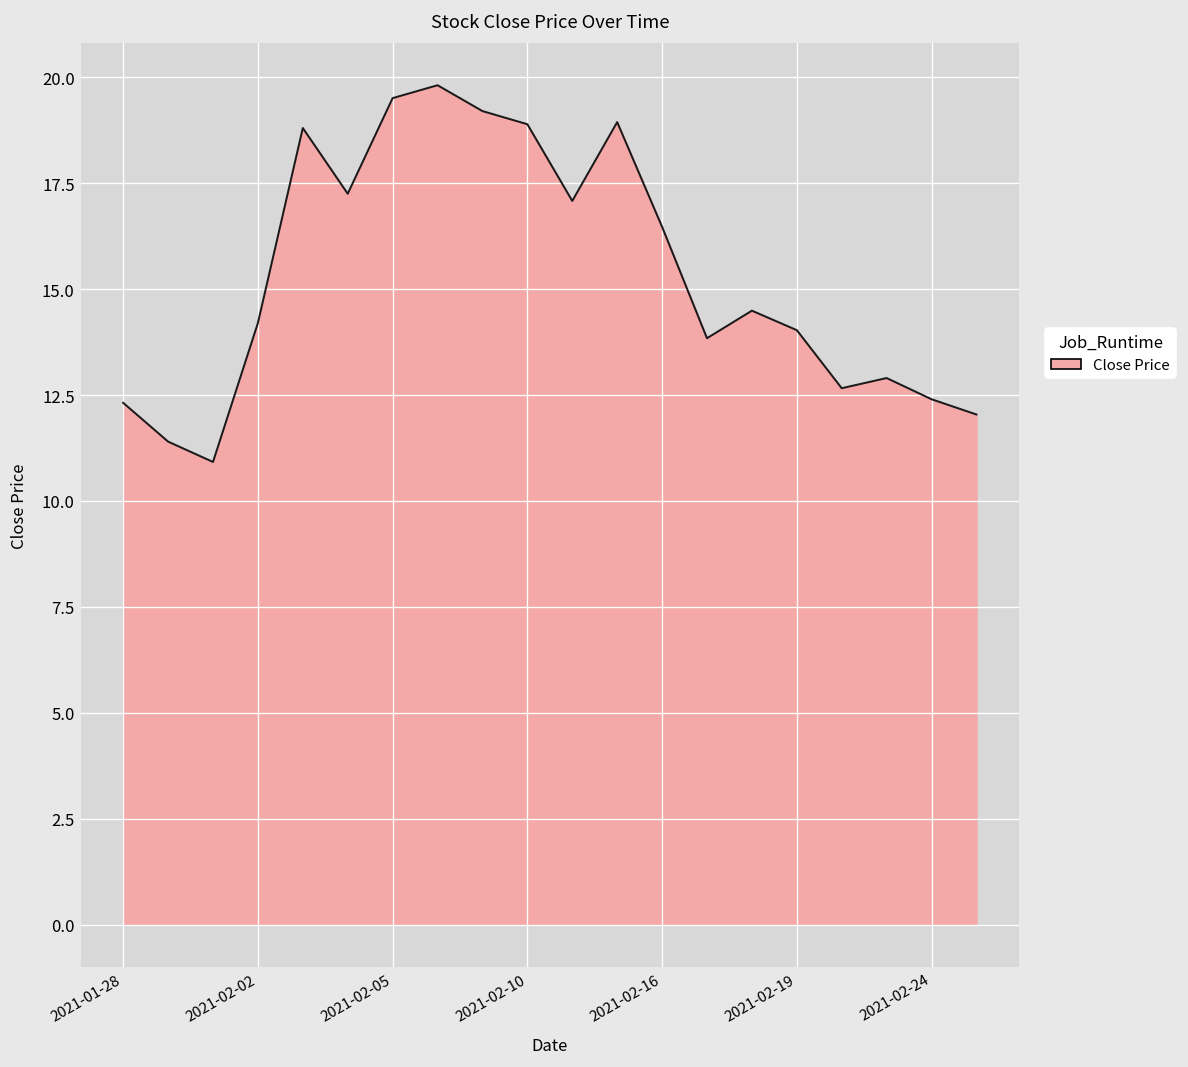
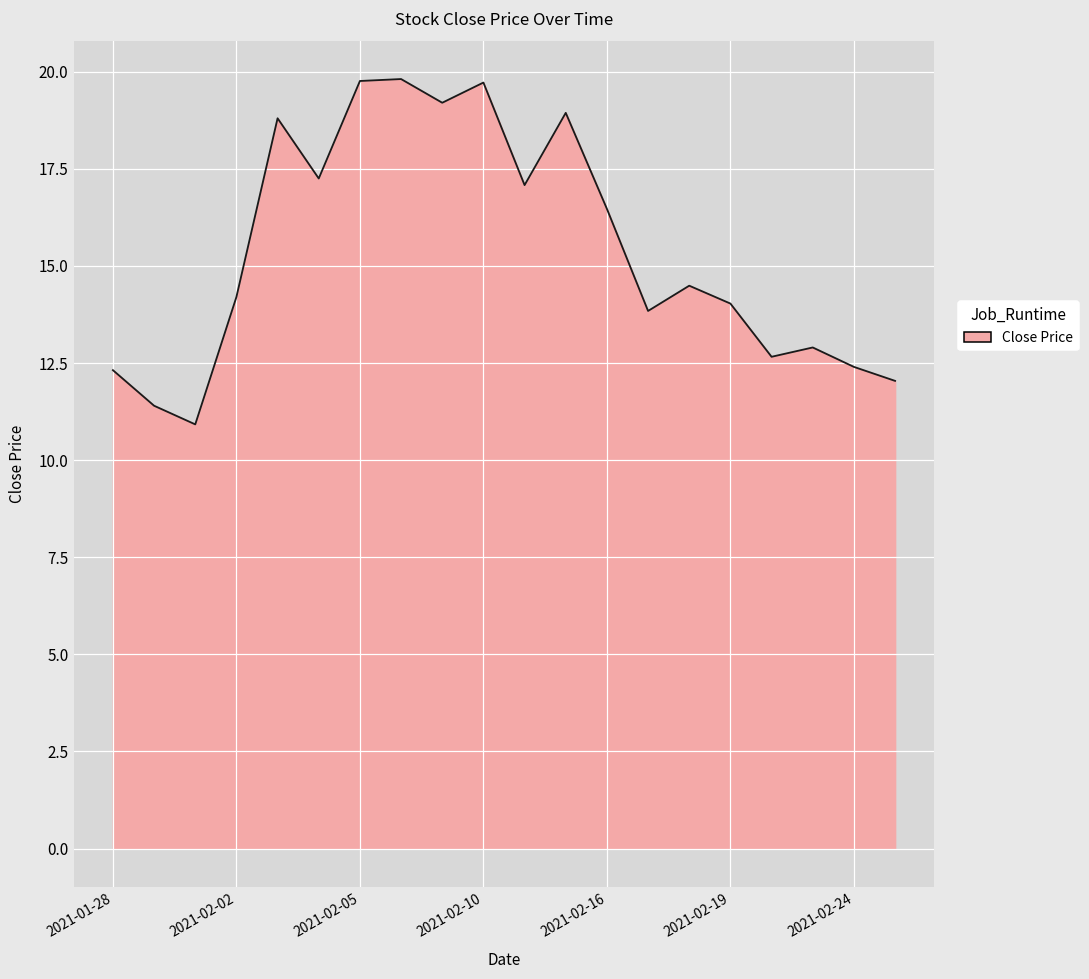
2021-02-05: 19.5 -> 19.8
2021-02-10: 18.9 -> 19.7
